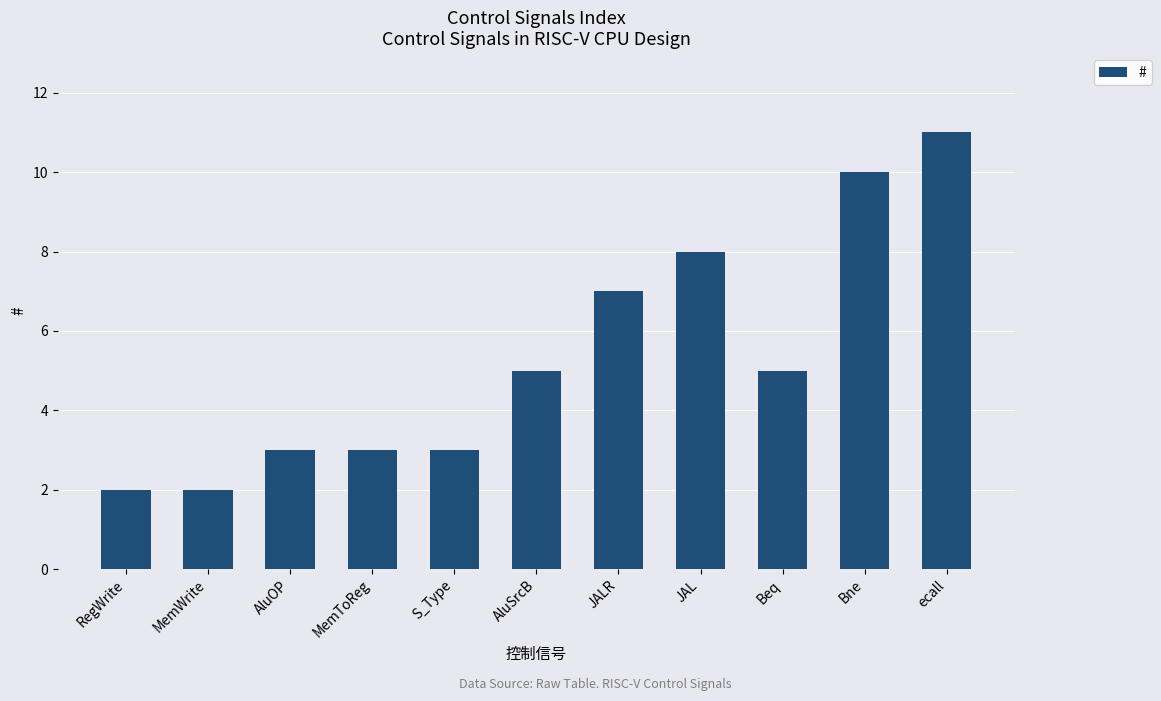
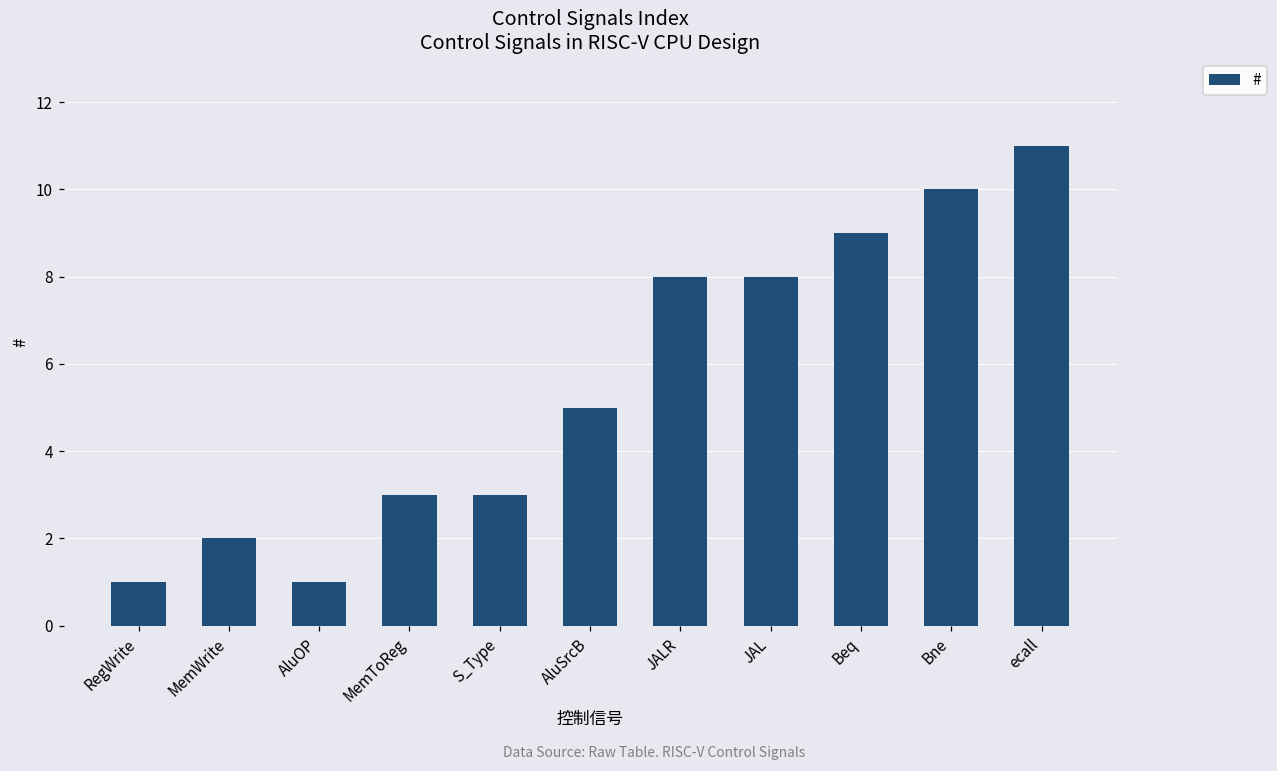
RegWrite: 2 -> 1
AluOP: 3 -> 1
JALR: 7 -> 8
Beq: 5 -> 9
